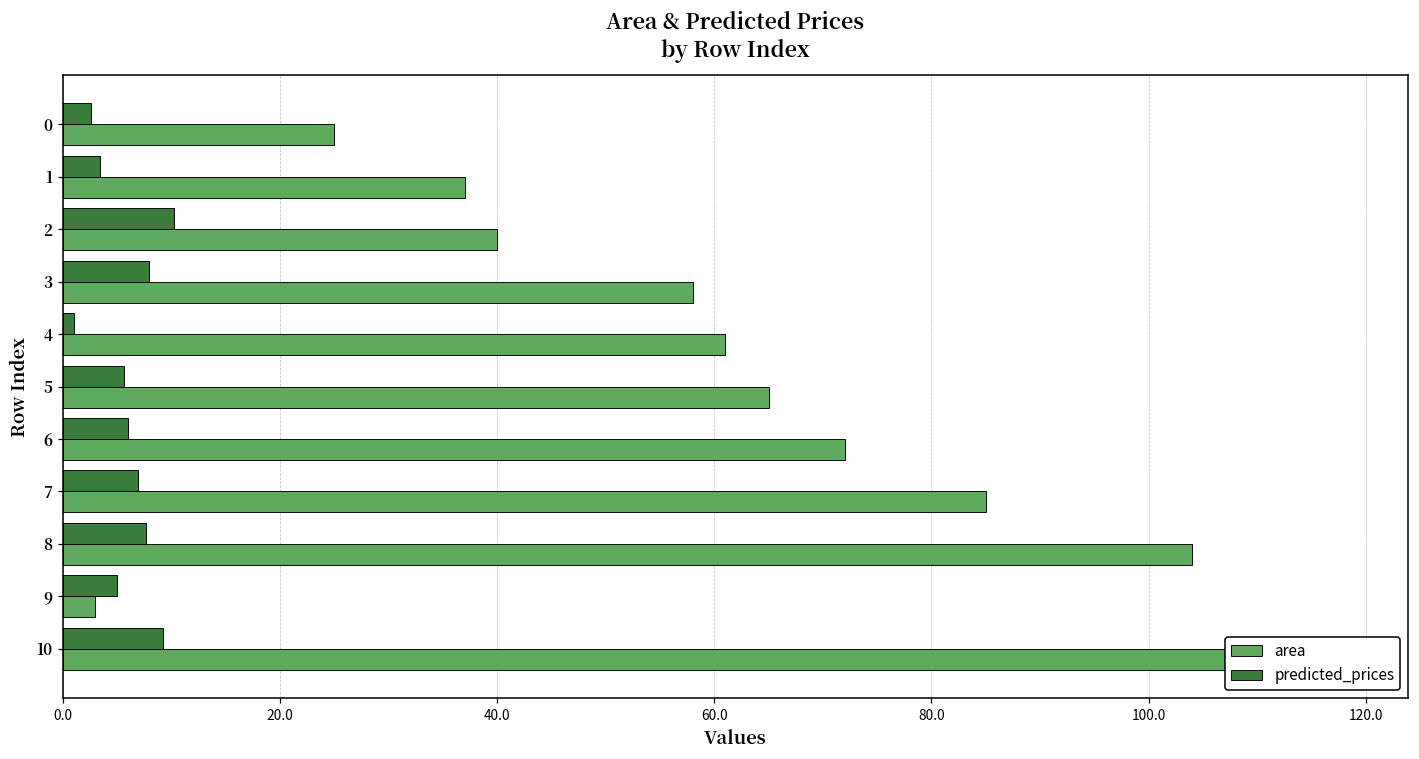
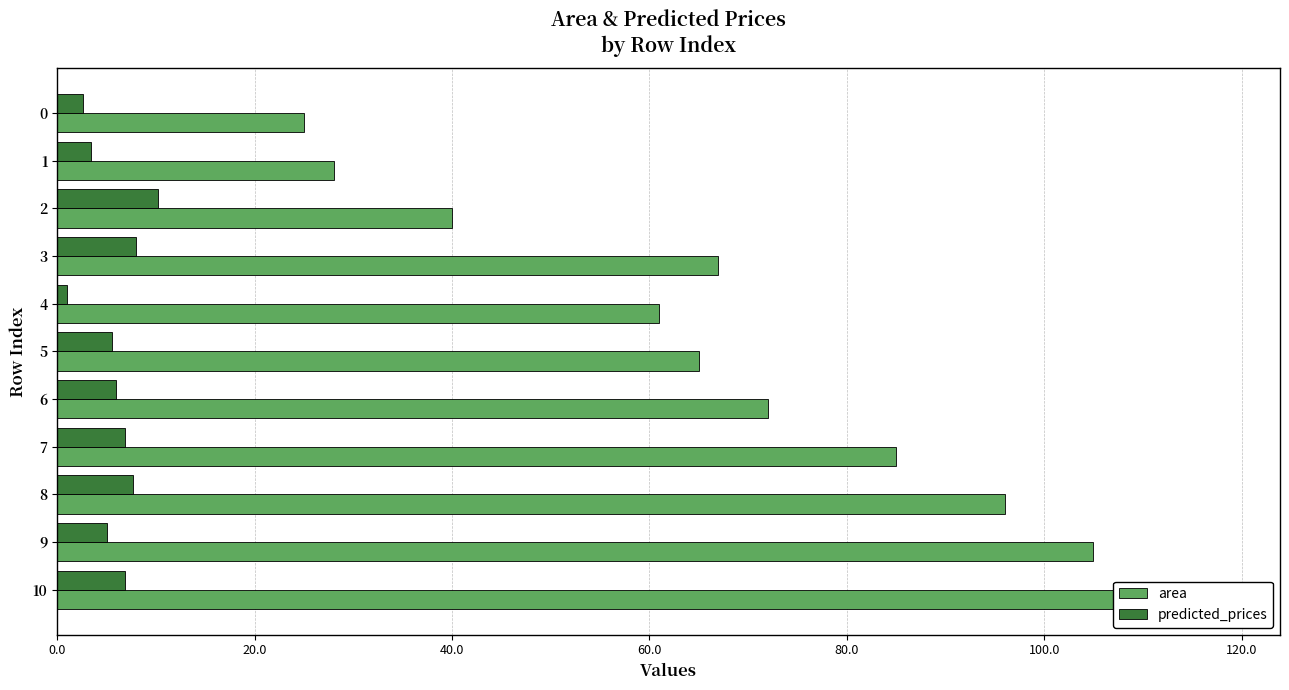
area, 1: 37 -> 28
area, 3: 58 -> 67
area, 8: 104 -> 96
area, 9: 3 -> 105
predicted_prices, 10: 9 -> 7
